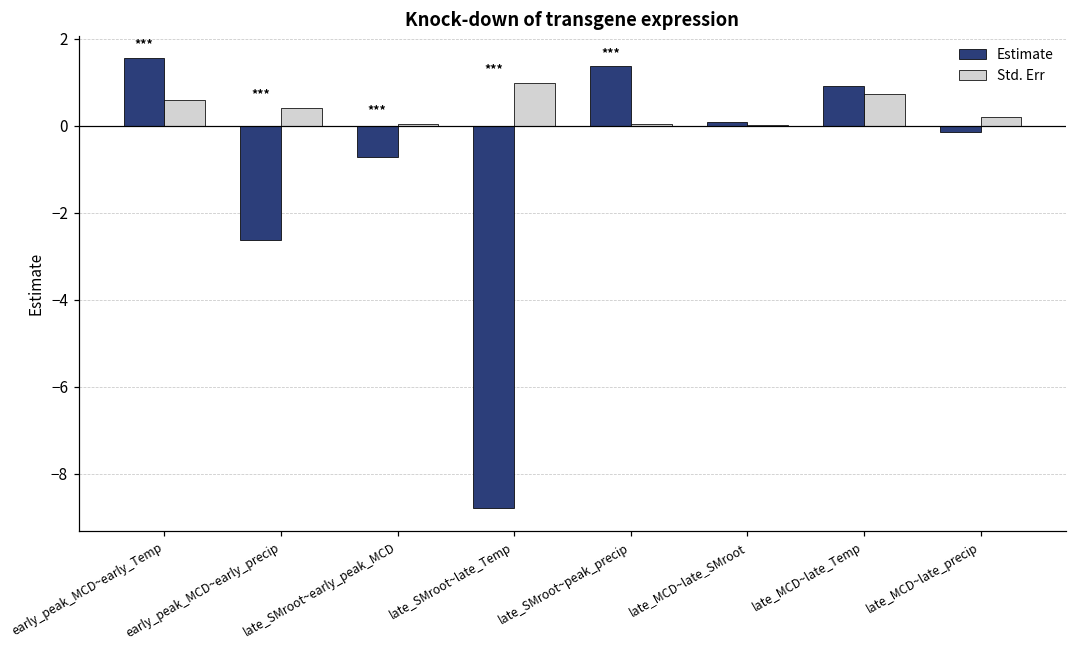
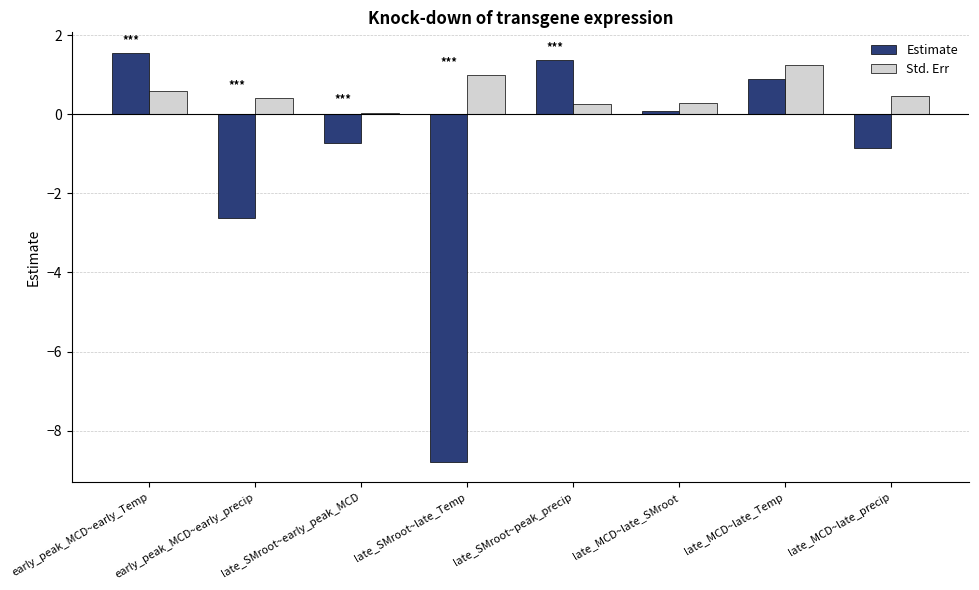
Std. Err, late_SMroot~peak_precip: 0.0 -> 0.3
Std. Err, late_MCD~late_SMroot: 0.0 -> 0.3
Std. Err, late_MCD~late_Temp: 0.7 -> 1.2
Estimate, late_MCD~late_precip: -0.1 -> -0.9
Std. Err, late_MCD~late_precip: 0.2 -> 0.5
